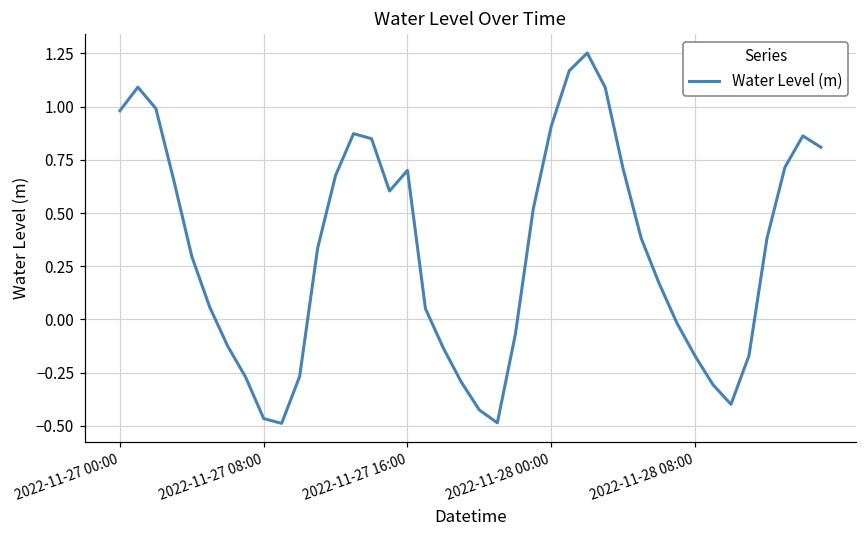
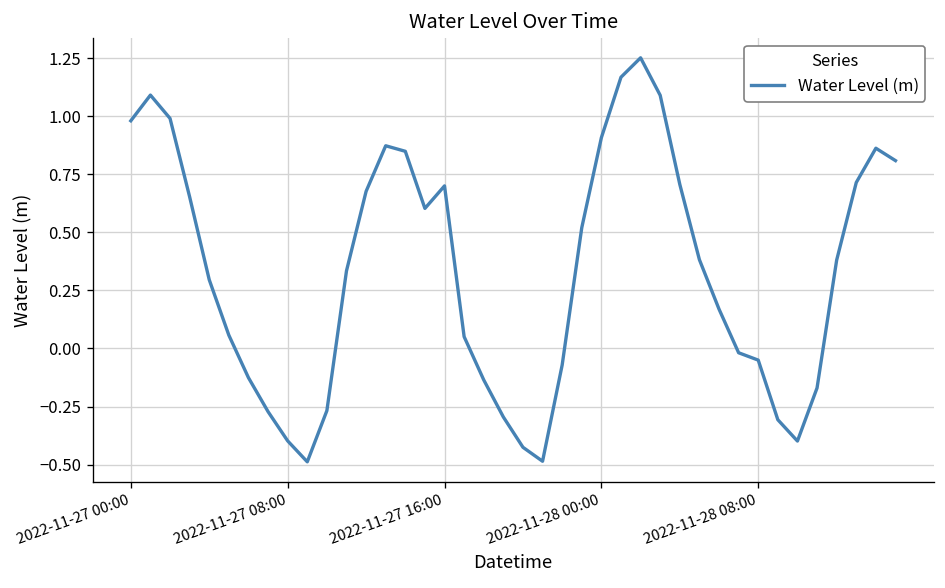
2022-11-27 08:00: -0.47 -> -0.40
2022-11-28 08:00: -0.17 -> -0.05
